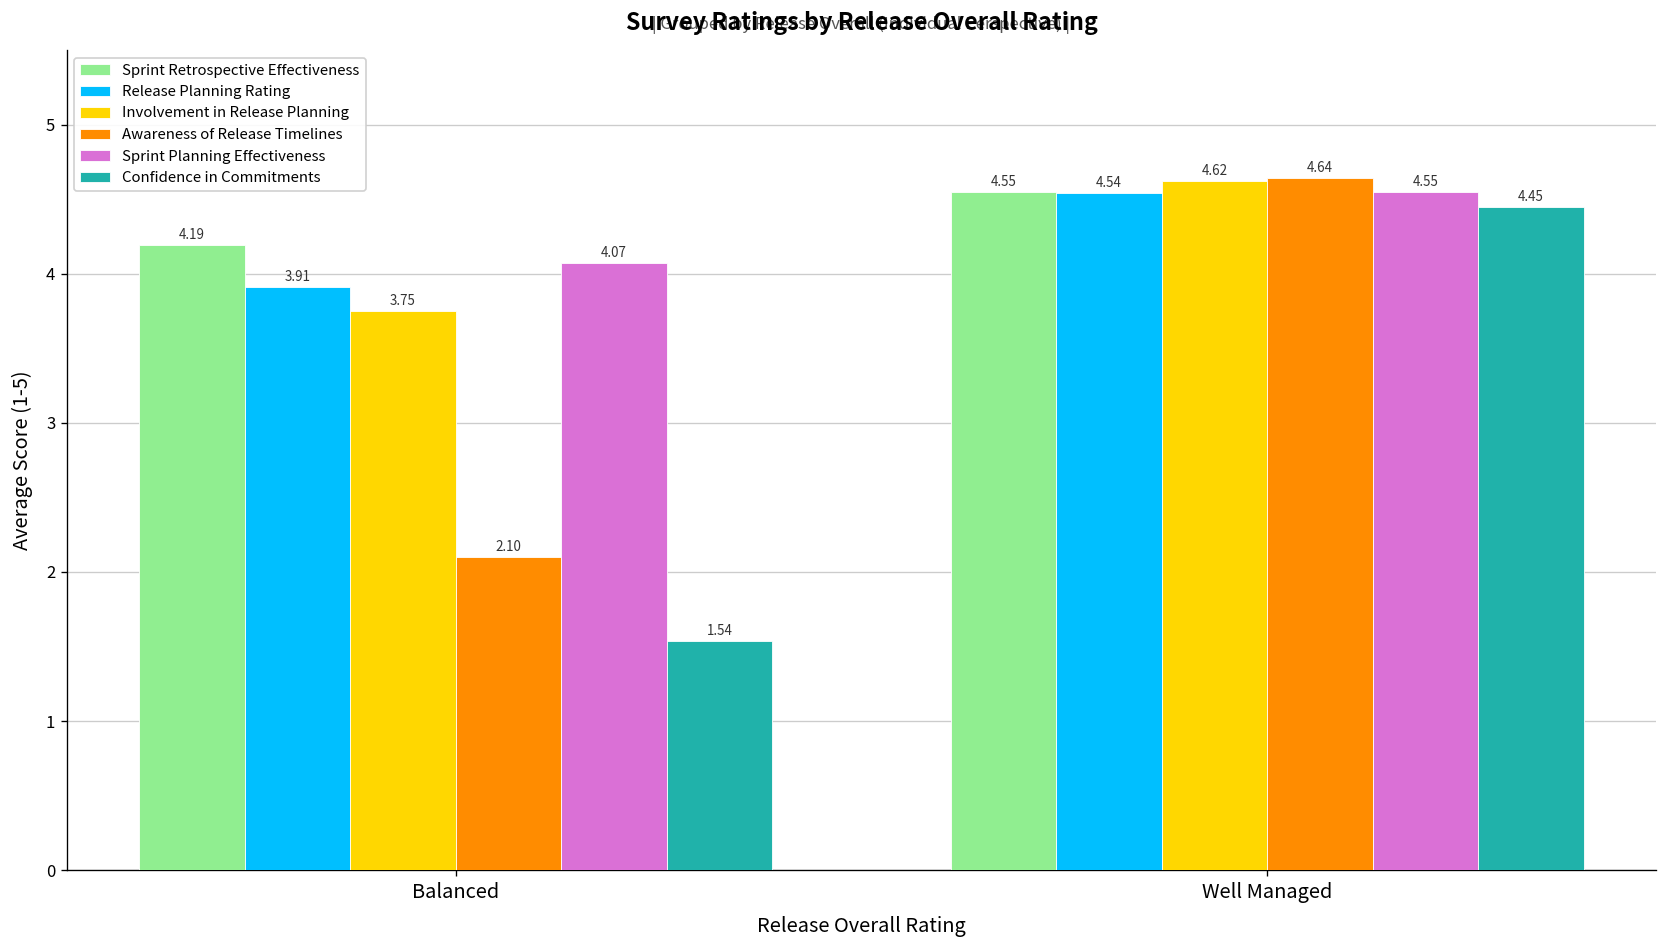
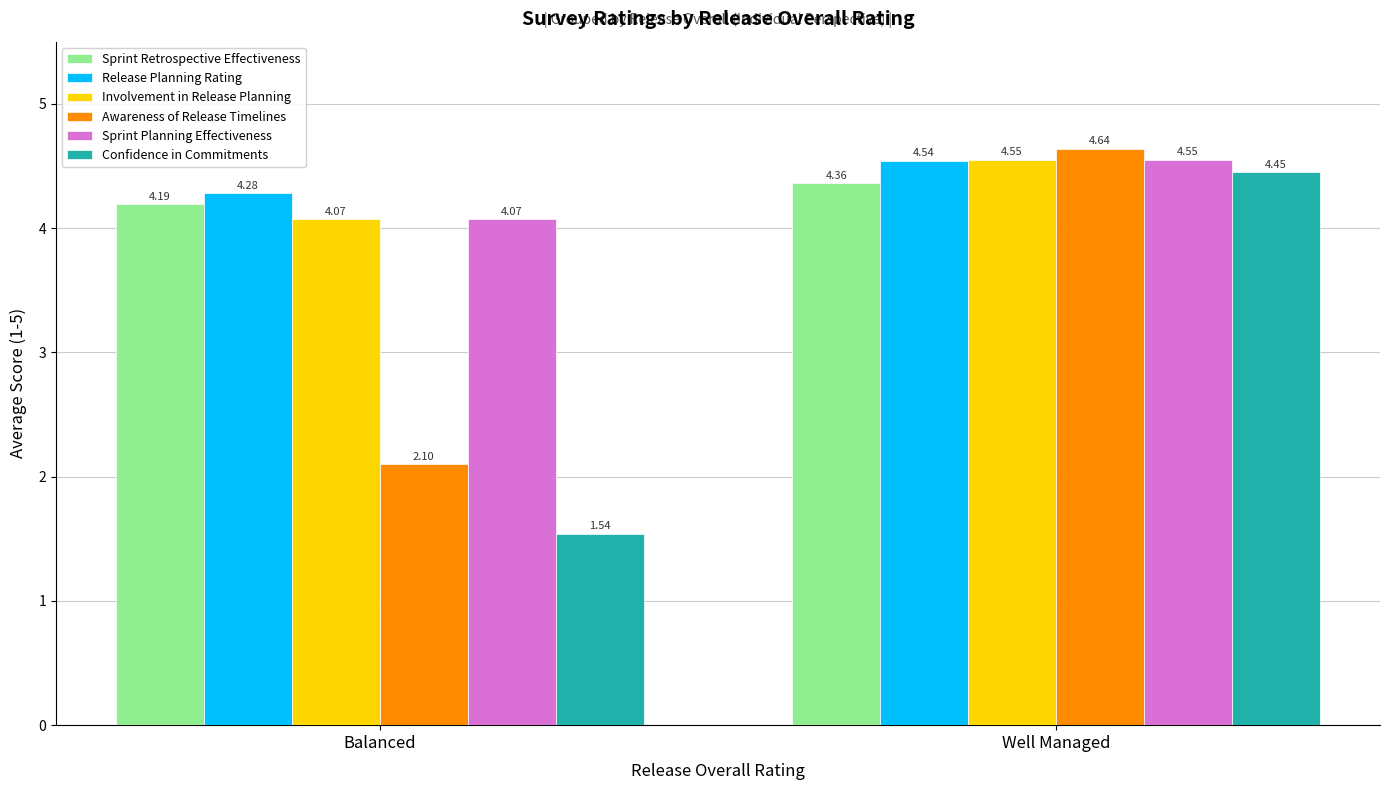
Release Planning Rating, Balanced: 3.91 -> 4.28
Involvement in Release Planning, Balanced: 3.75 -> 4.07
Sprint Retrospective Effectiveness, Well Managed: 4.55 -> 4.36
Involvement in Release Planning, Well Managed: 4.62 -> 4.55
